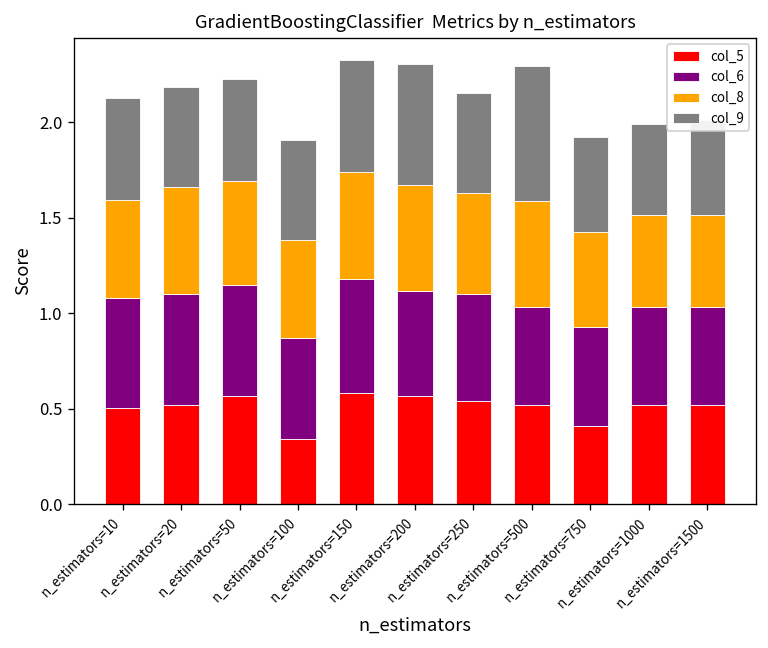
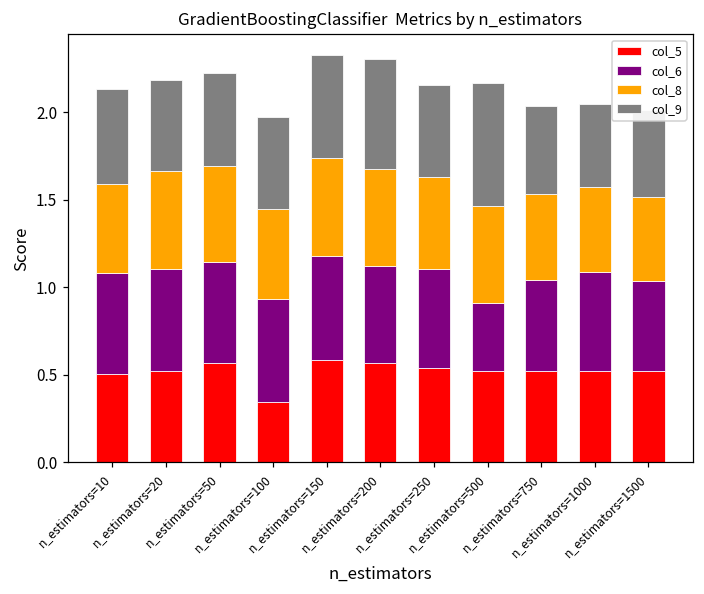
col_6, n_estimators=100: 0.53 -> 0.59
col_6, n_estimators=500: 0.51 -> 0.39
col_5, n_estimators=750: 0.41 -> 0.52
col_6, n_estimators=1000: 0.51 -> 0.57
